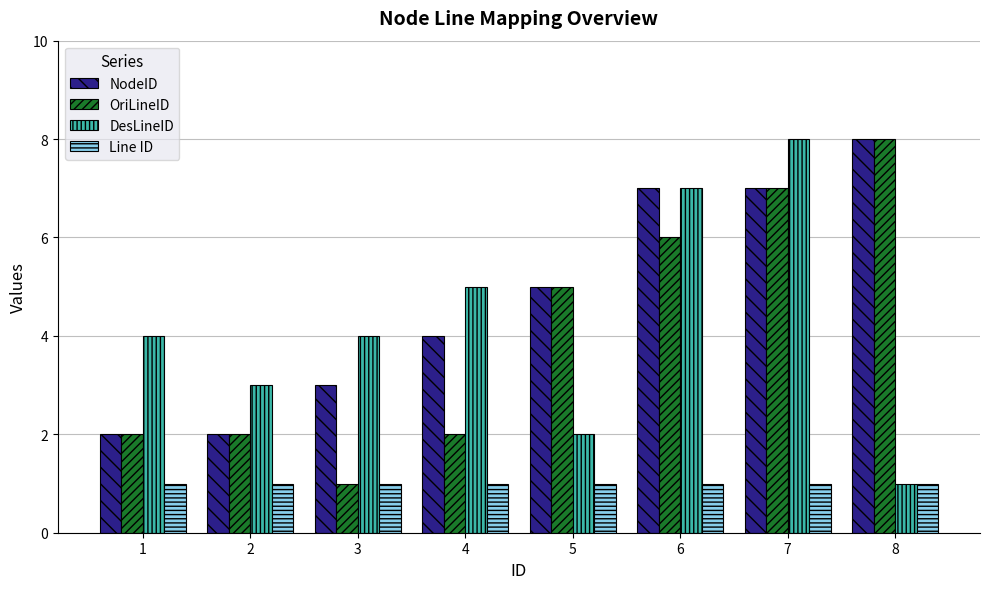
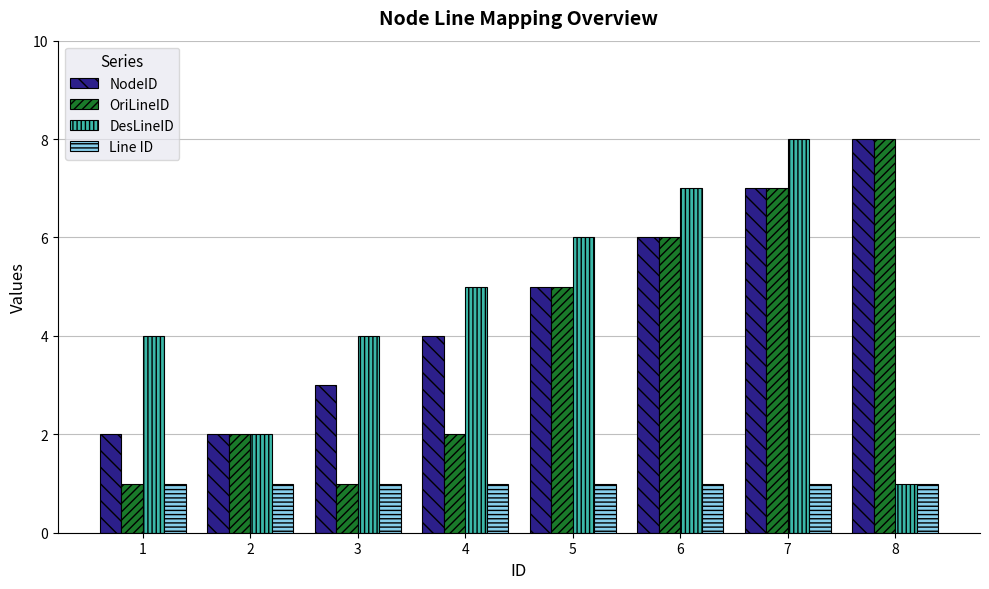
OriLineID, 1: 2 -> 1
DesLineID, 2: 3 -> 2
DesLineID, 5: 2 -> 6
NodeID, 6: 7 -> 6
